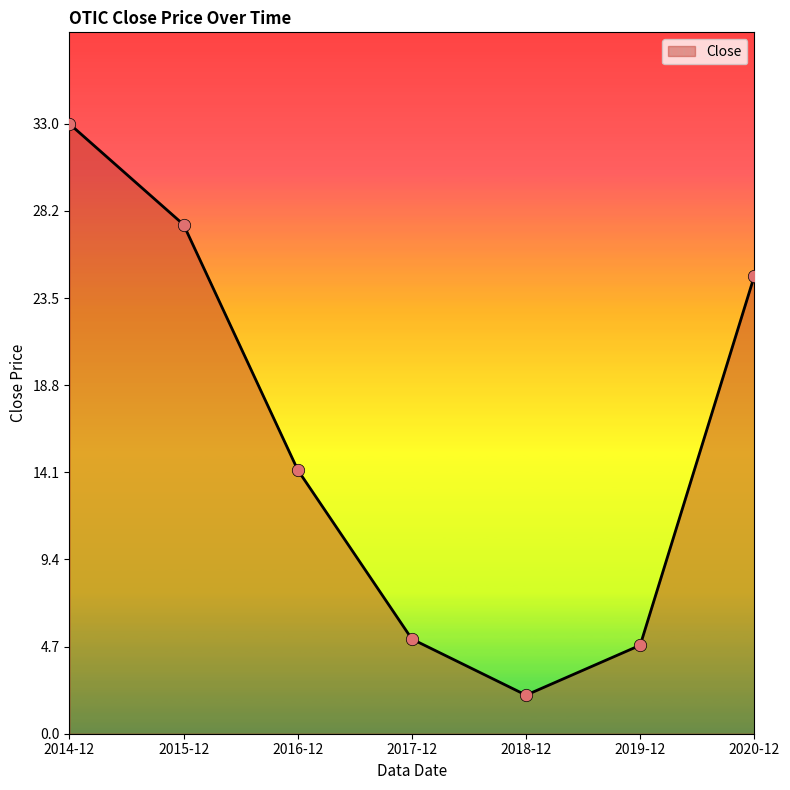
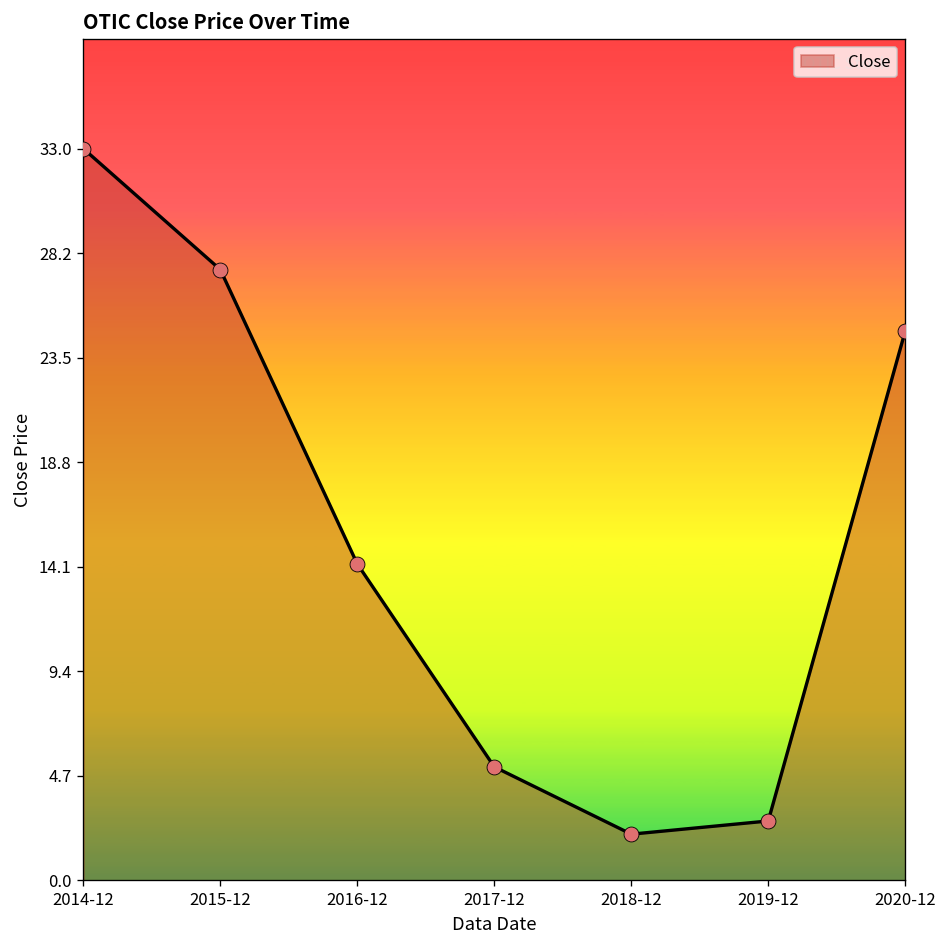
2019-12: 4.8 -> 2.7
